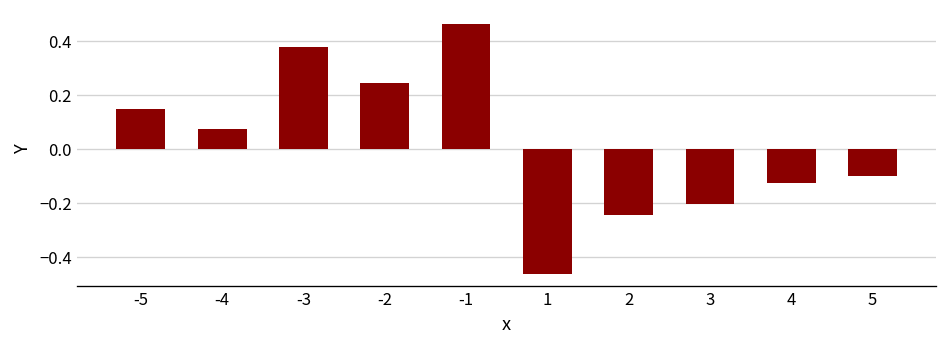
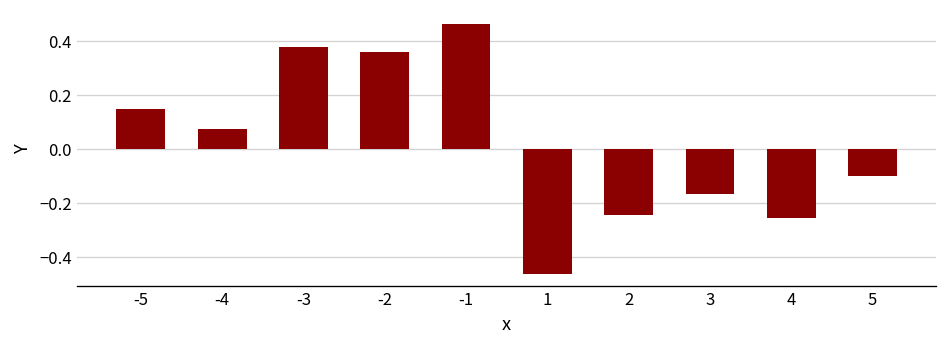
-2: 0.24 -> 0.36
3: -0.20 -> -0.17
4: -0.12 -> -0.26
